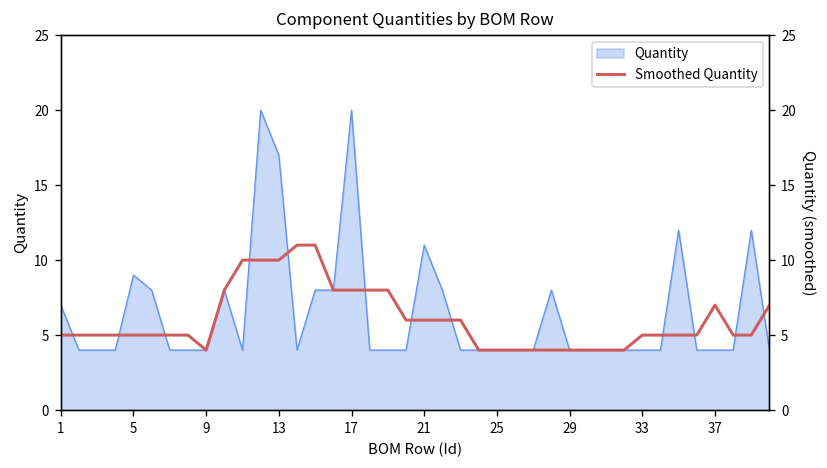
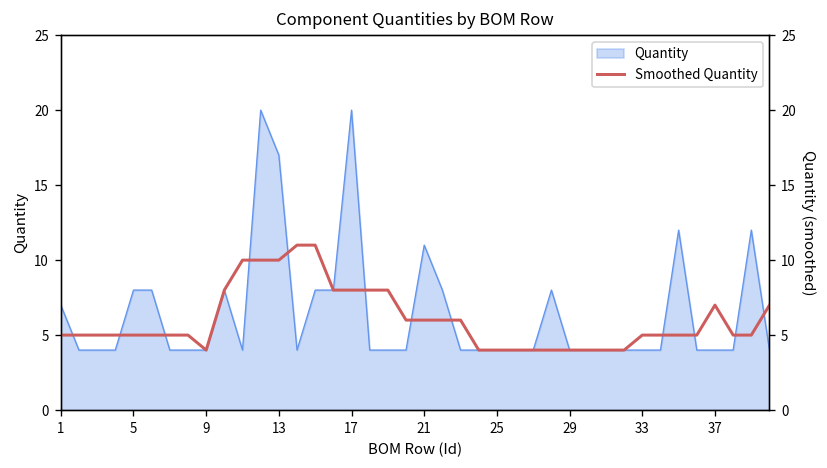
Quantity, 5: 9 -> 8
